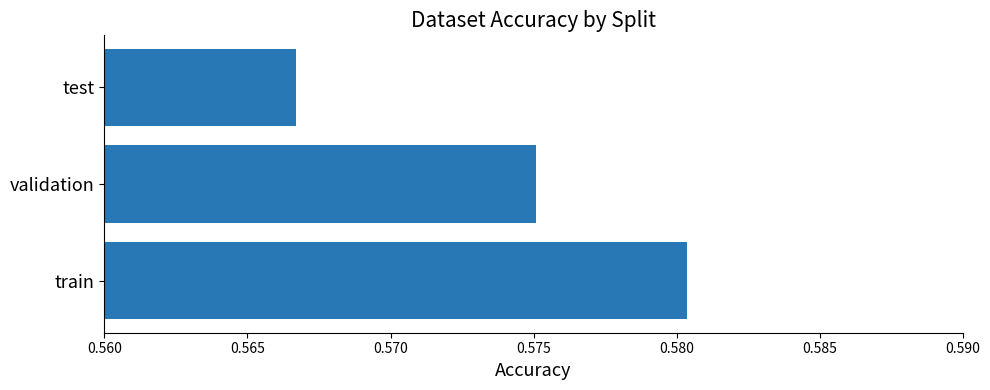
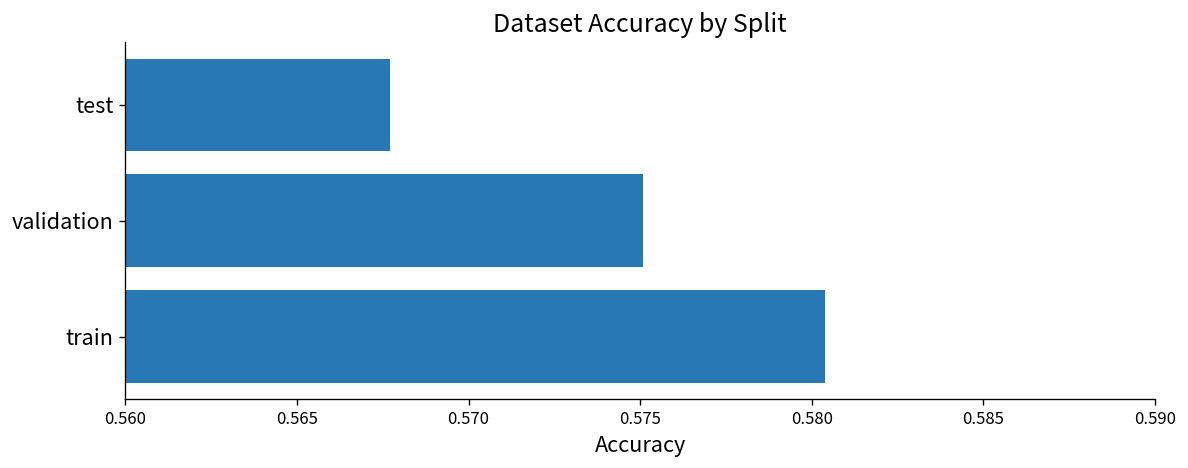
test: 0.5667 -> 0.5677
